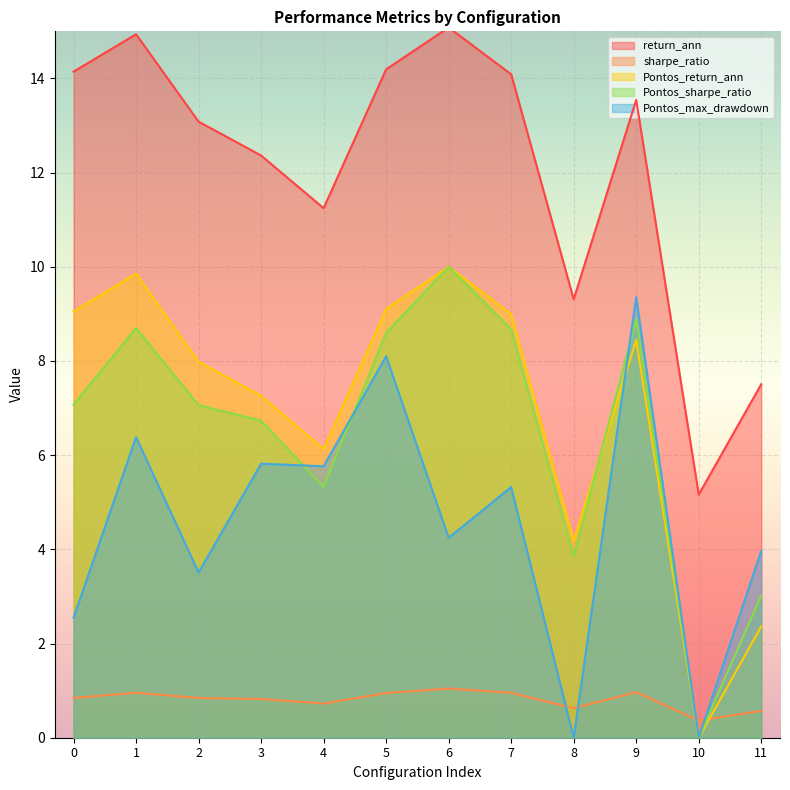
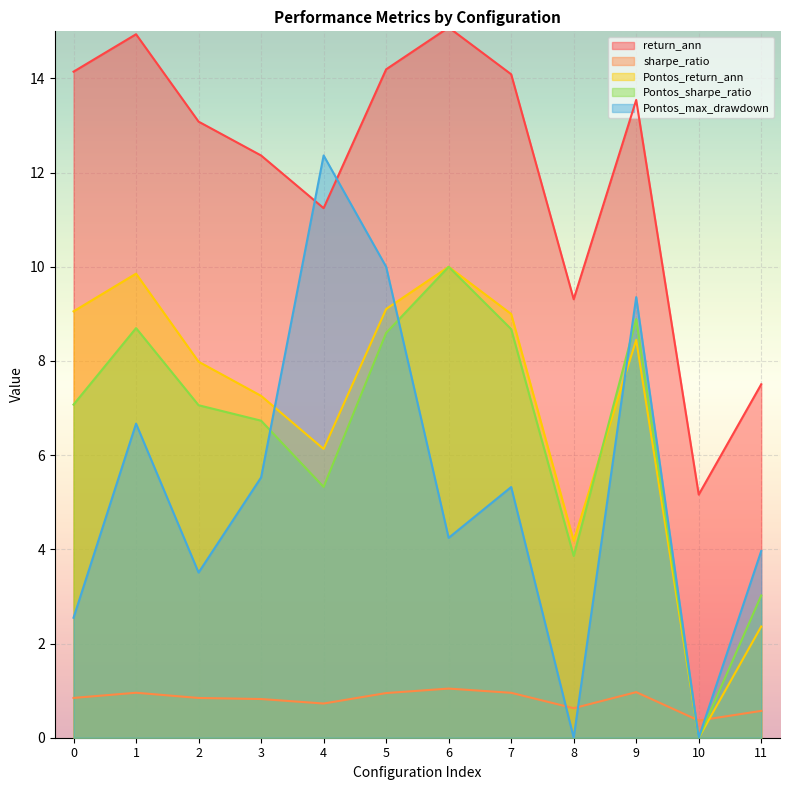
Pontos_max_drawdown, 1: 6.4 -> 6.7
Pontos_max_drawdown, 3: 5.8 -> 5.5
Pontos_max_drawdown, 4: 5.8 -> 12.4
Pontos_max_drawdown, 5: 8.1 -> 10.0
